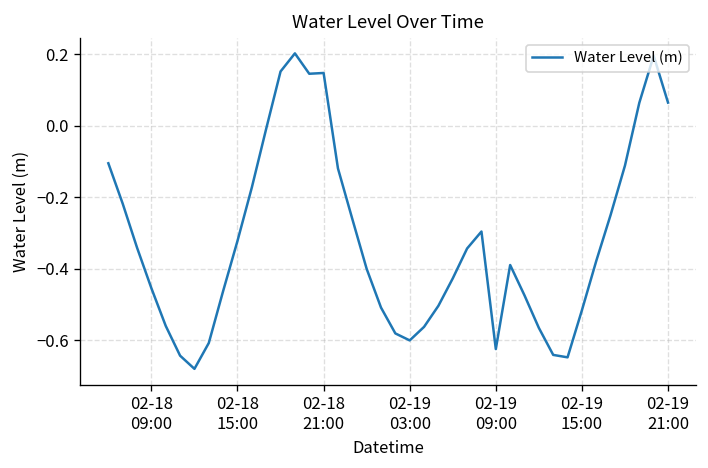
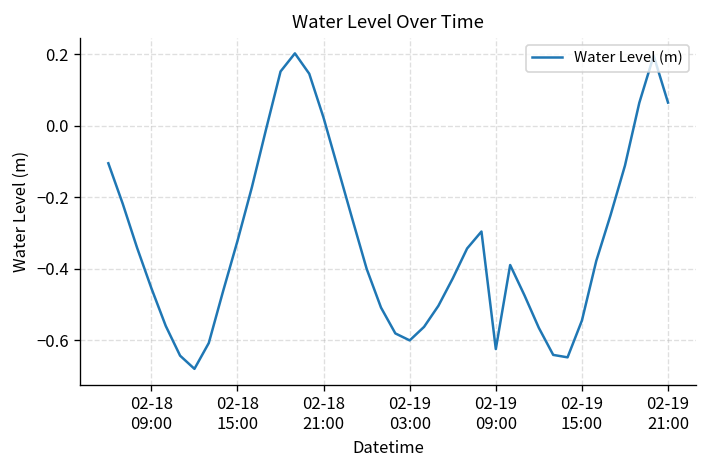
02-18 21:00: 0.15 -> 0.02
02-19 15:00: -0.52 -> -0.54
